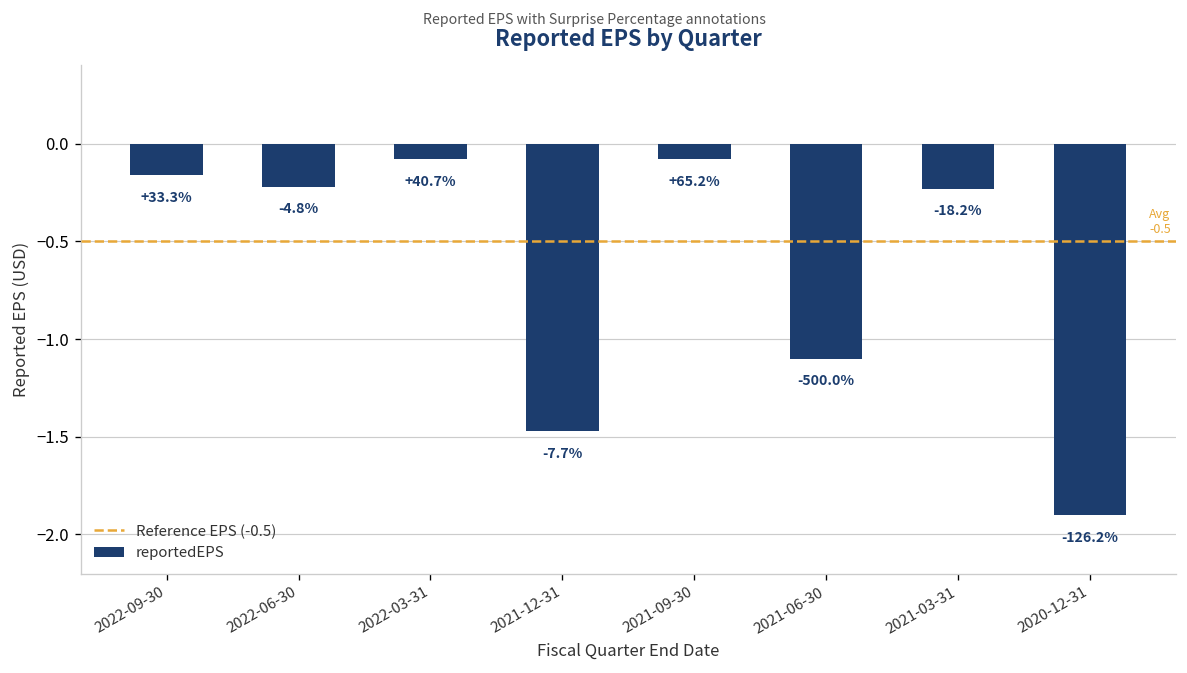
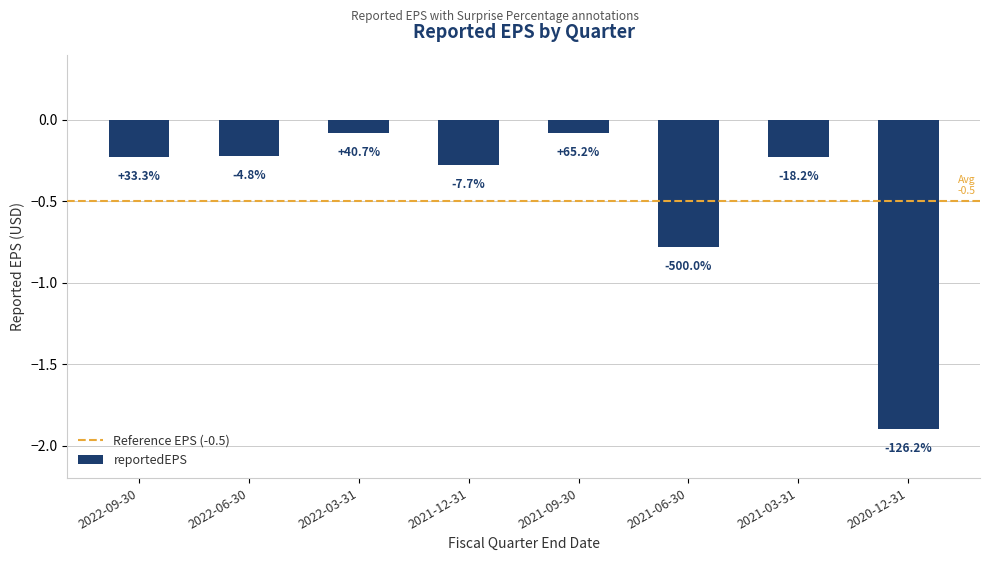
2022-09-30: -0.16 -> -0.23
2021-12-31: -1.47 -> -0.28
2021-06-30: -1.10 -> -0.78
